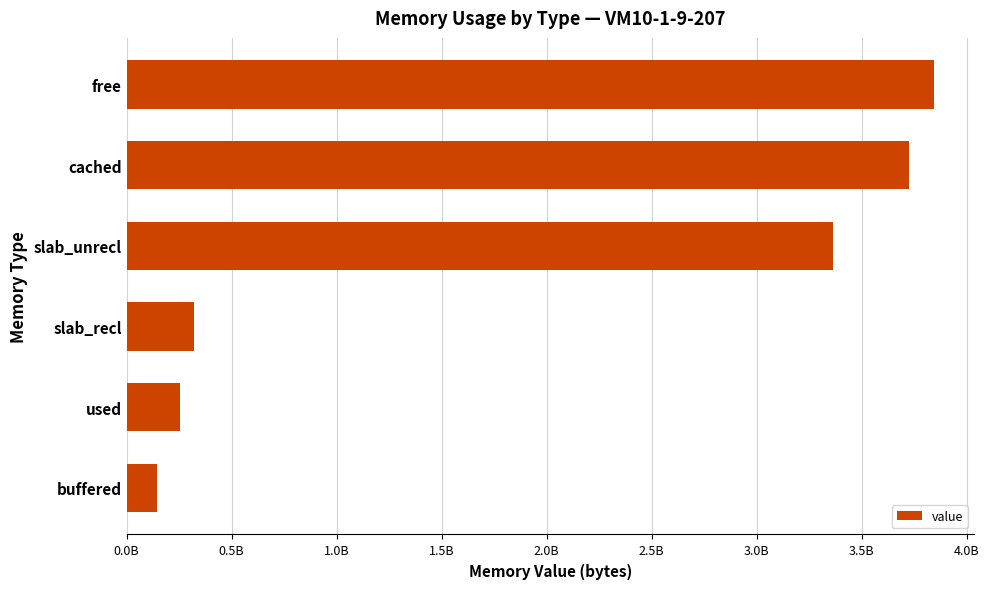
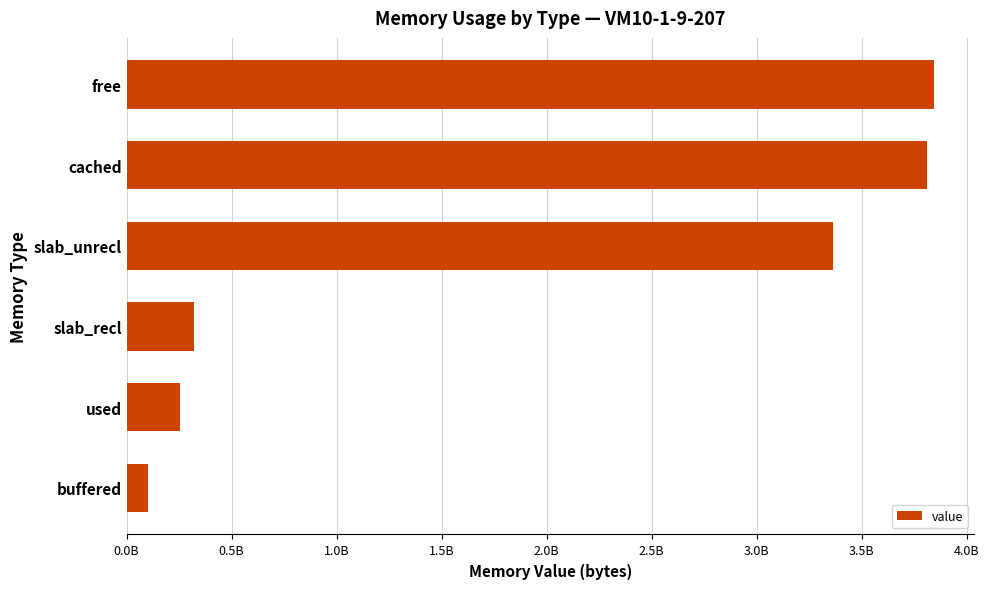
cached: 3730000000 -> 3810000000
buffered: 140000000 -> 100000000
